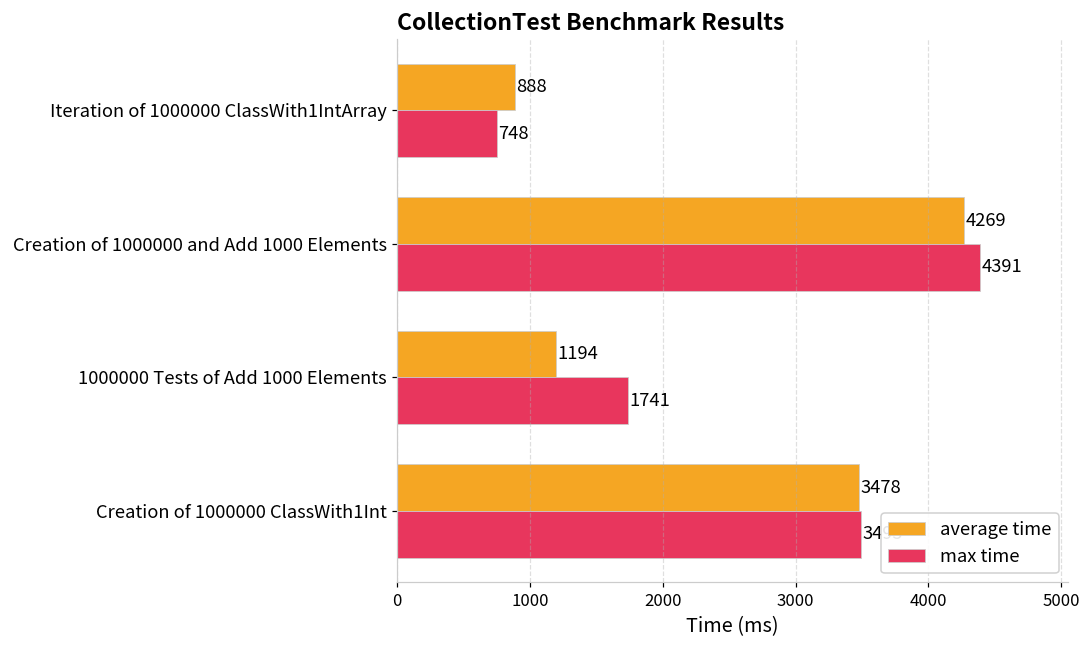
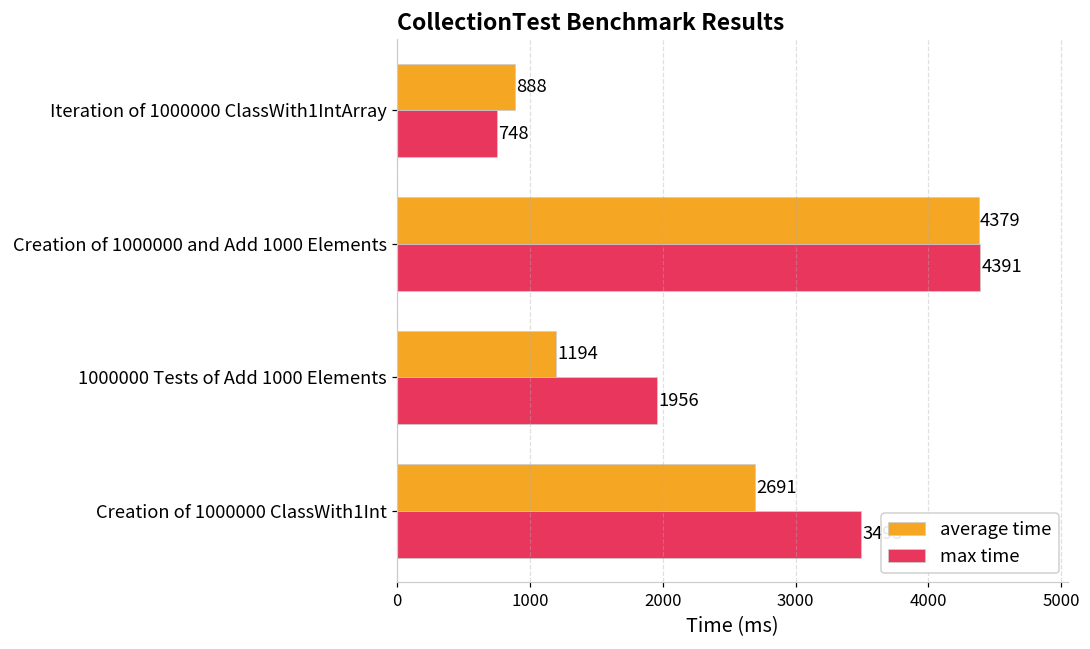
average time, Creation of 1000000 and Add 1000 Elements: 4269 -> 4379
max time, 1000000 Tests of Add 1000 Elements: 1741 -> 1956
average time, Creation of 1000000 ClassWith1Int: 3478 -> 2691
